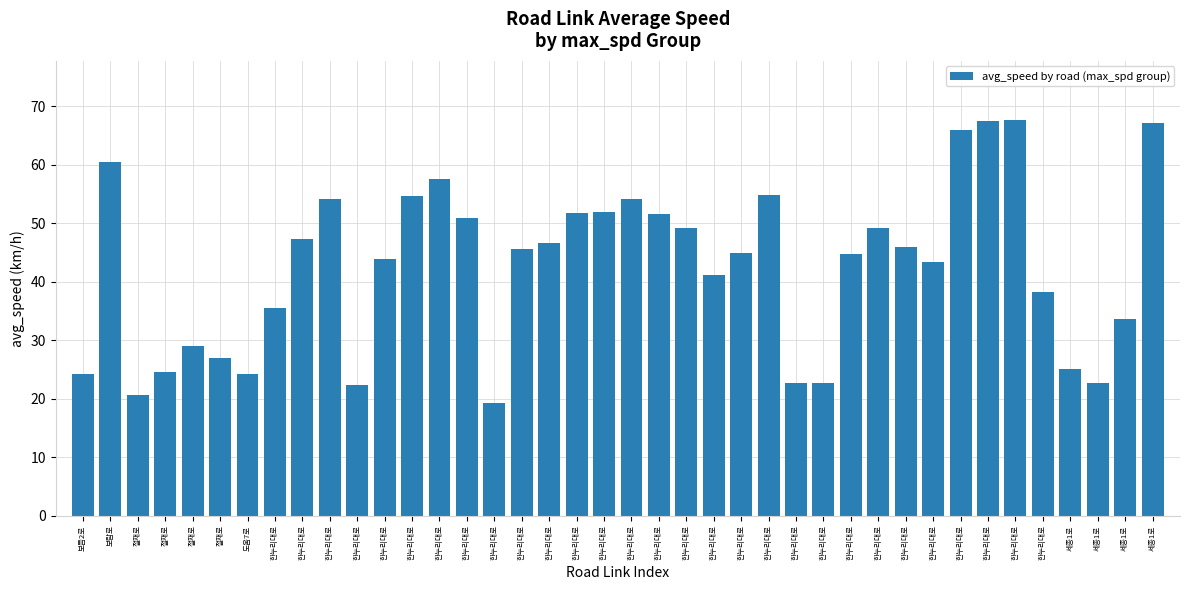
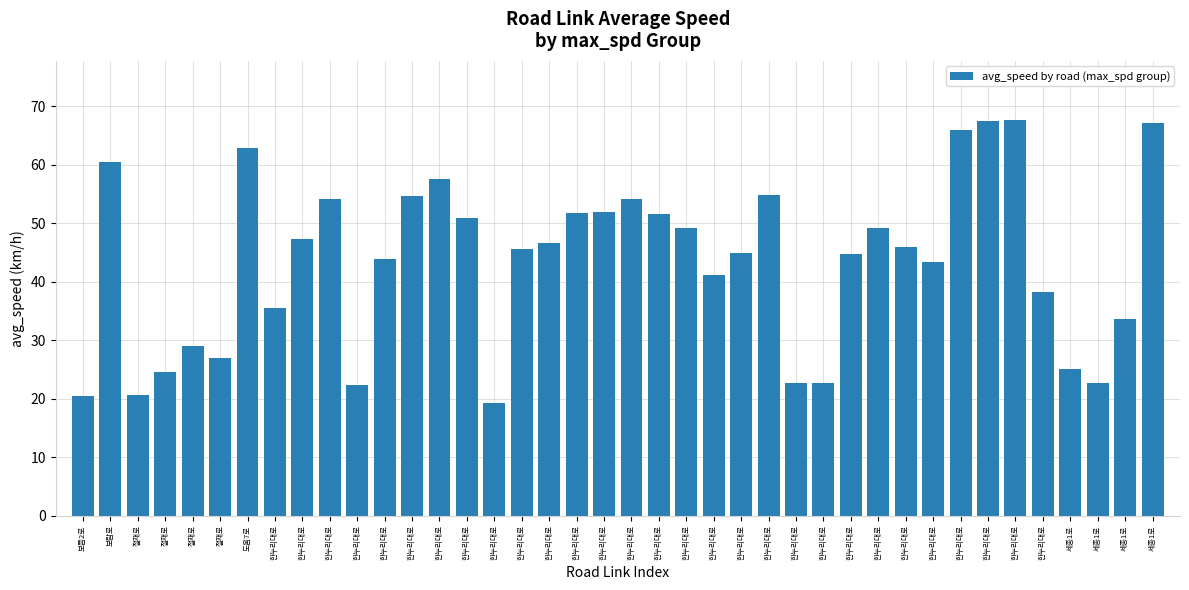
보듬2로: 24 -> 21
도움7로: 24 -> 63
